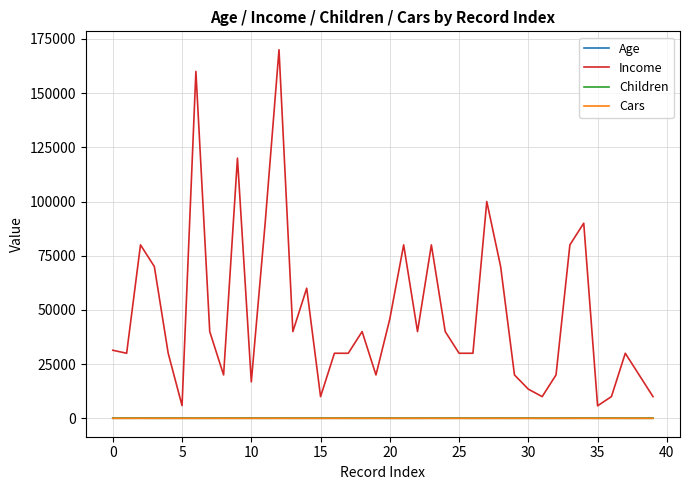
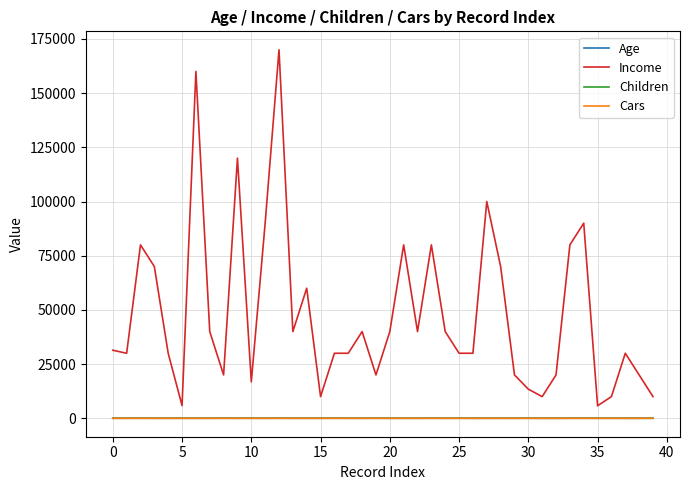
Income, 20: 46000 -> 40000
